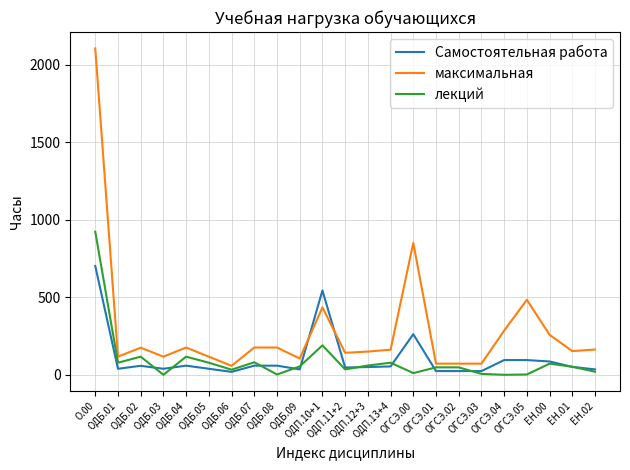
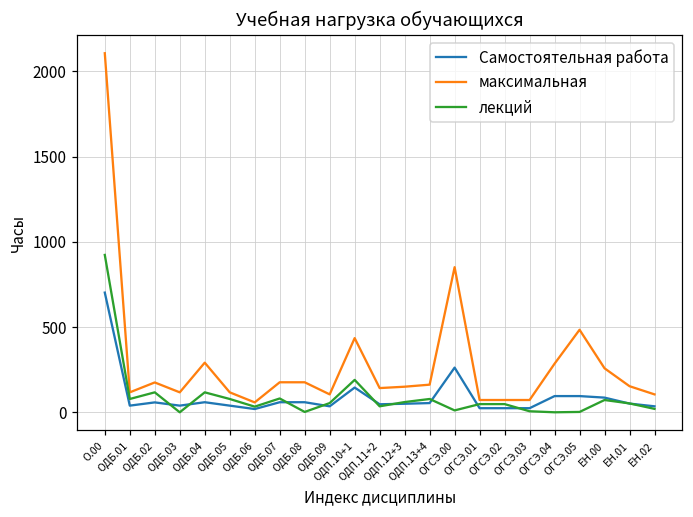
максимальная, ОДБ.04: 180 -> 290
Самостоятельная работа, ОДП.10+1: 540 -> 150
максимальная, ЕН.02: 160 -> 110
